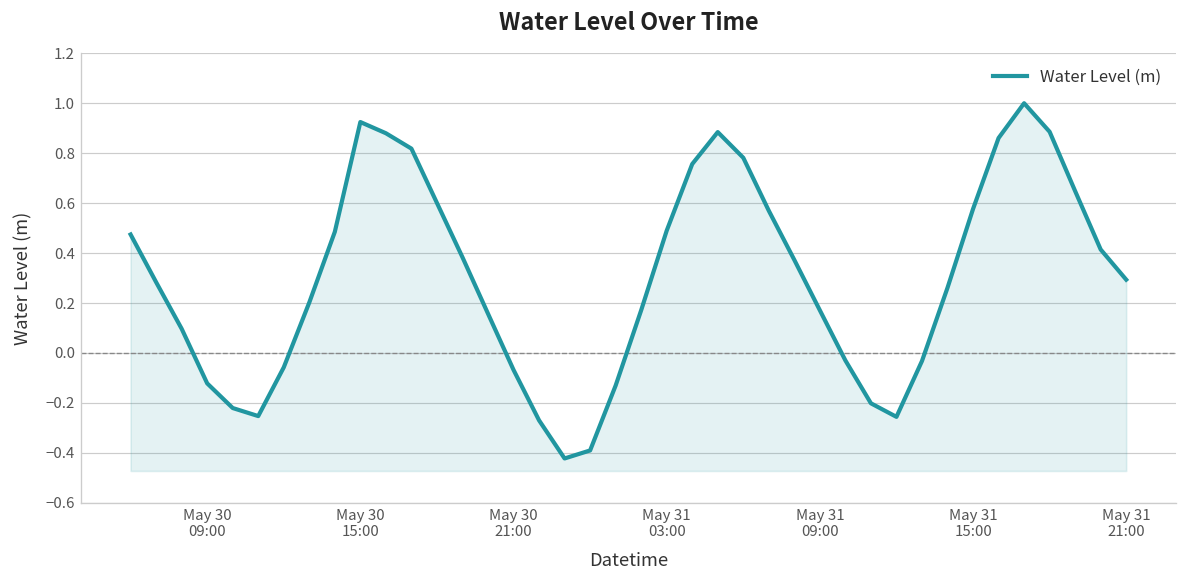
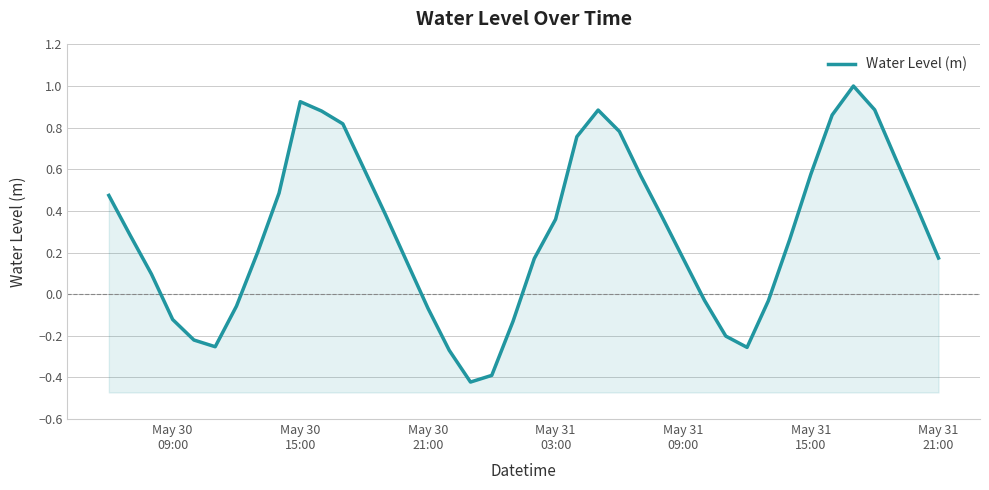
May 31 03:00: 0.49 -> 0.36
May 31 21:00: 0.29 -> 0.17
